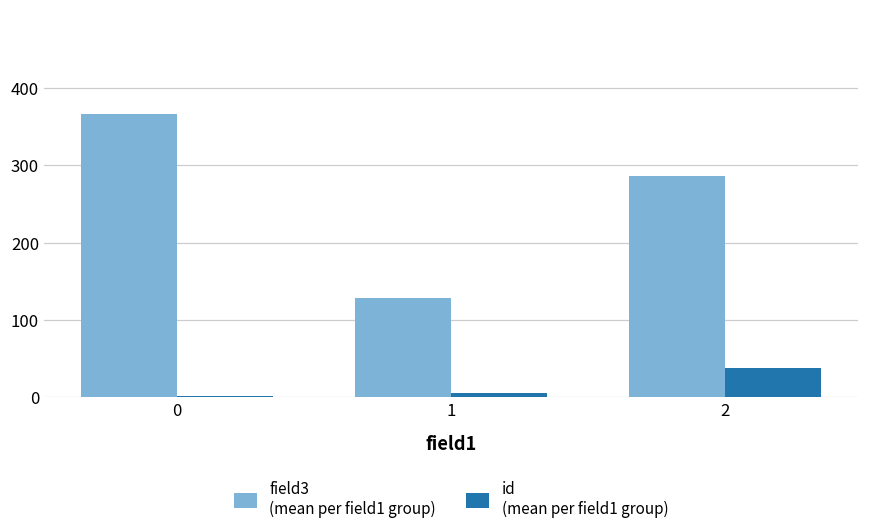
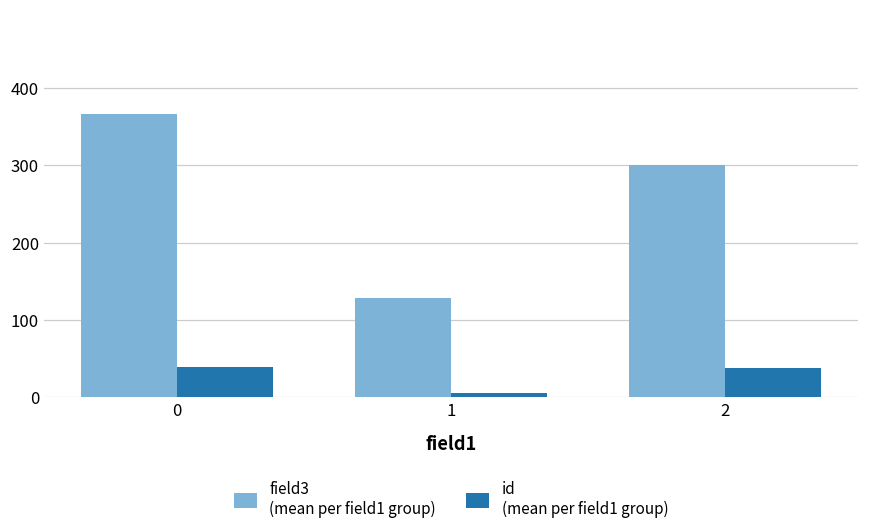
id (mean per field1 group), 0: 0 -> 40
field3 (mean per field1 group), 2: 290 -> 300
